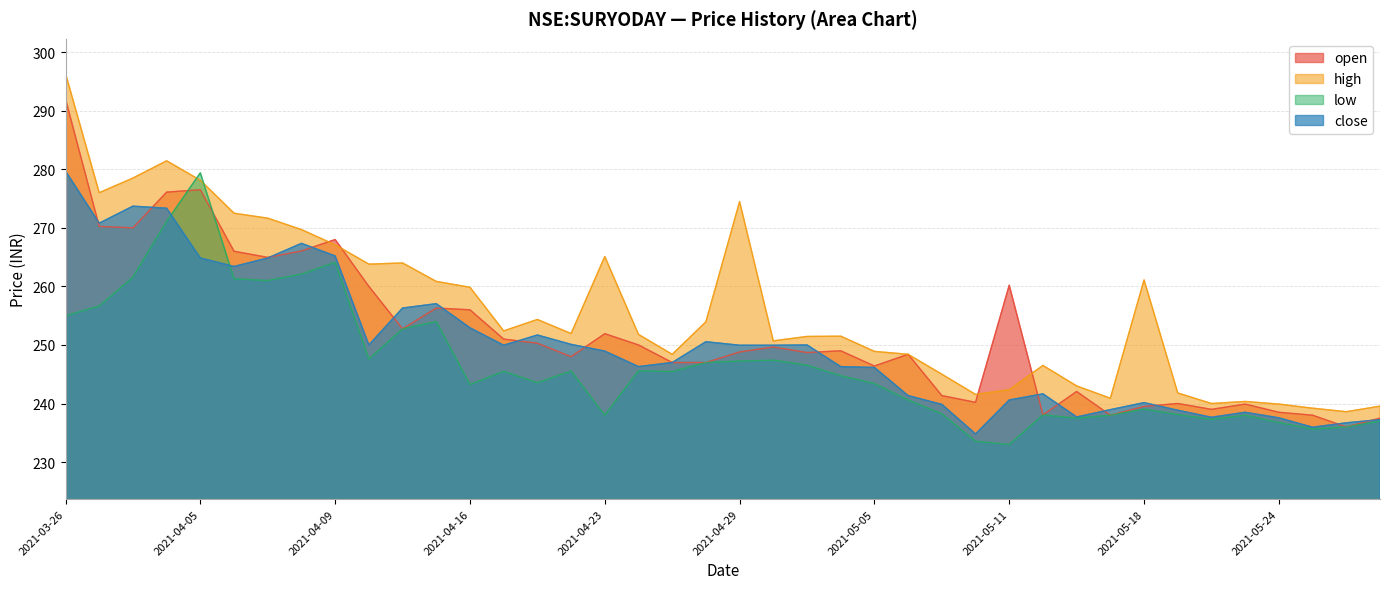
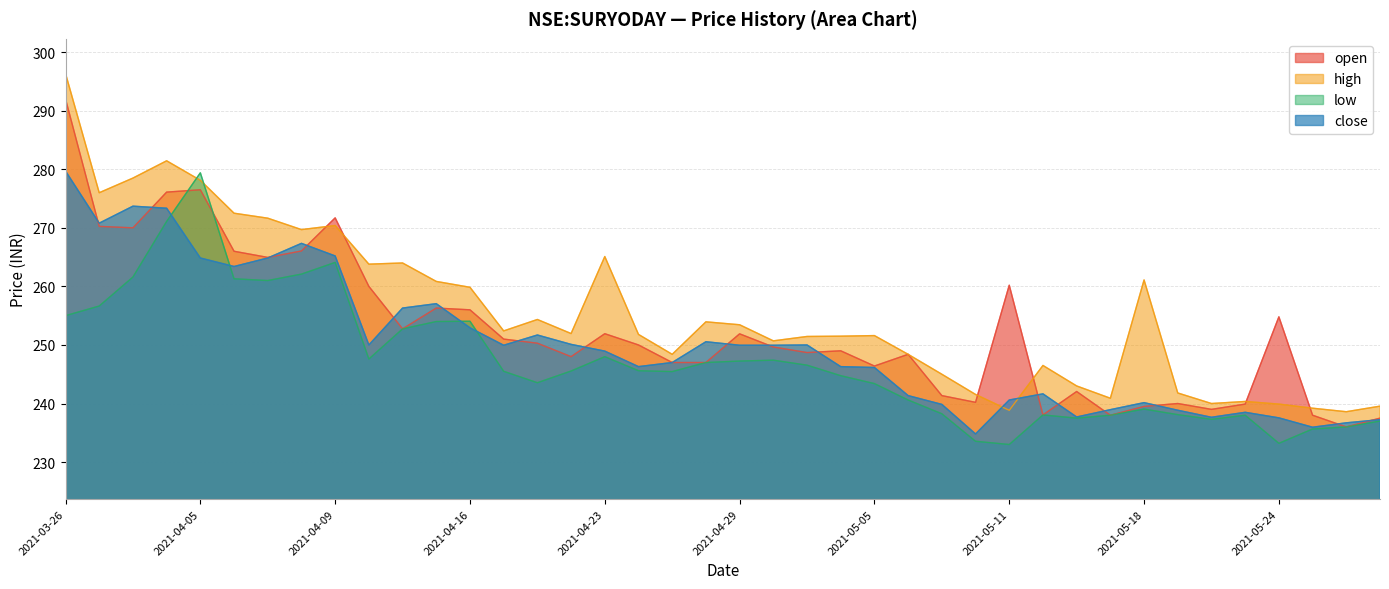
open, 2021-04-09: 268 -> 272
high, 2021-04-09: 267 -> 270
low, 2021-04-16: 243 -> 254
low, 2021-04-23: 238 -> 248
open, 2021-04-29: 249 -> 252
high, 2021-04-29: 274 -> 253
high, 2021-05-05: 249 -> 252
high, 2021-05-11: 242 -> 239
open, 2021-05-24: 239 -> 255
low, 2021-05-24: 237 -> 233
